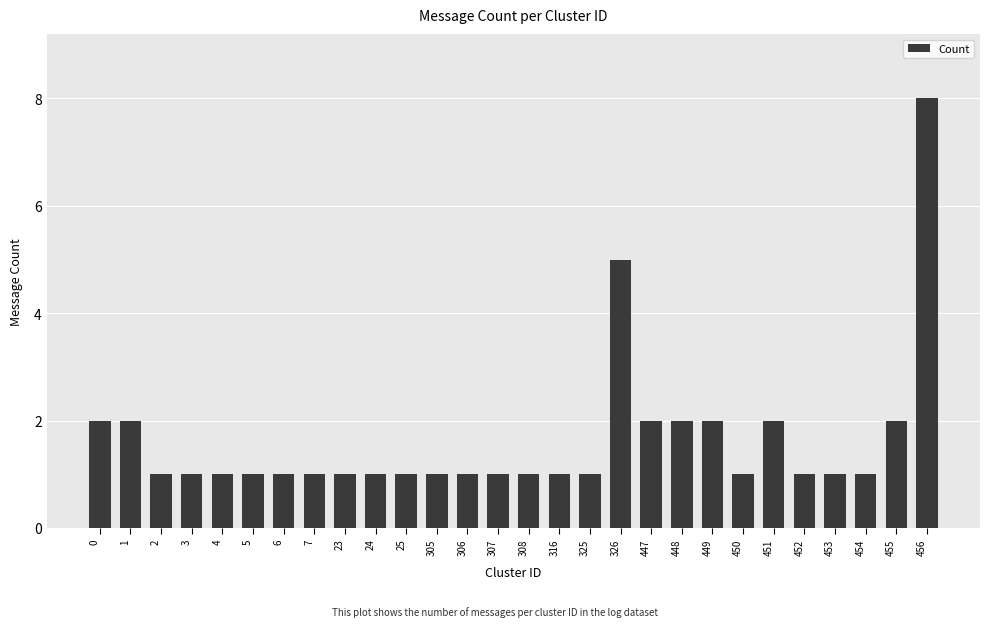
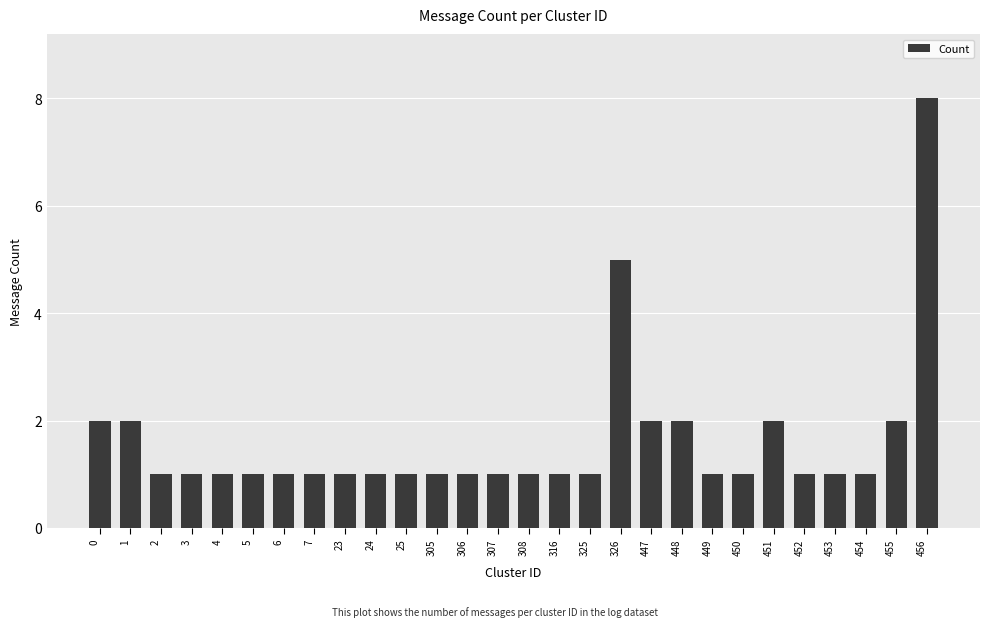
449: 2 -> 1
